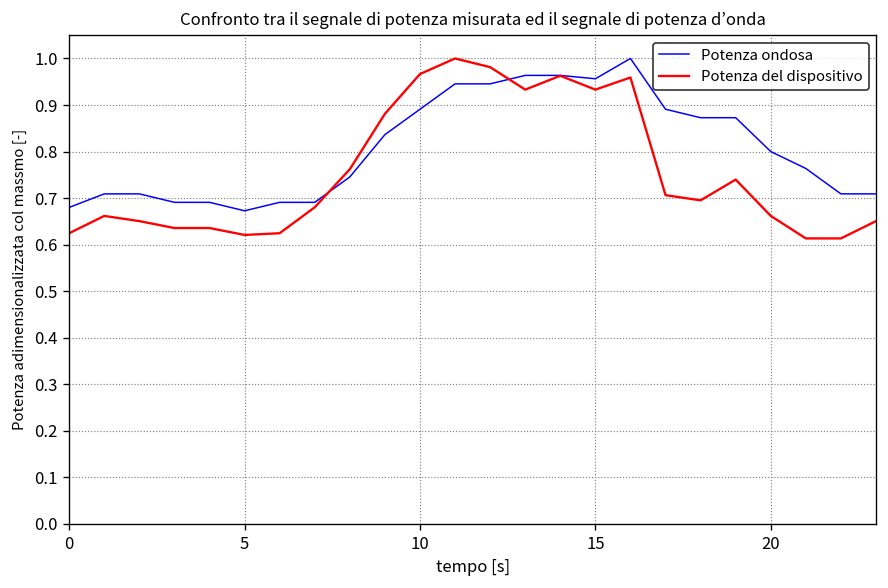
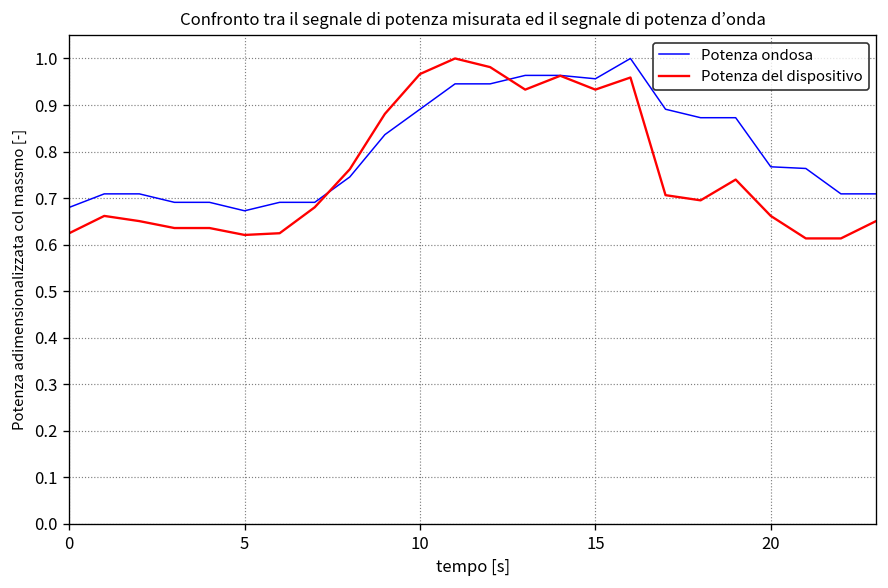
Potenza ondosa, 20: 0.80 -> 0.77
